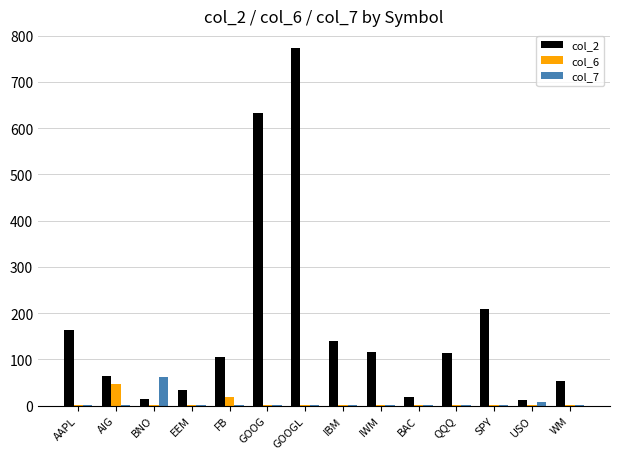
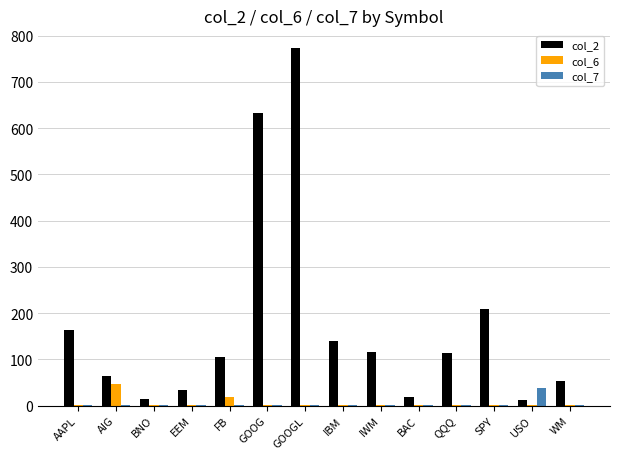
col_7, BNO: 60 -> 0
col_7, USO: 10 -> 40
